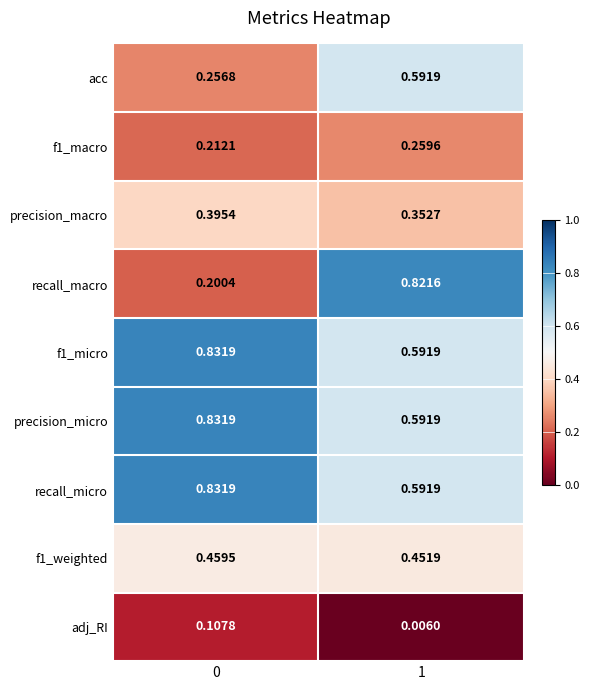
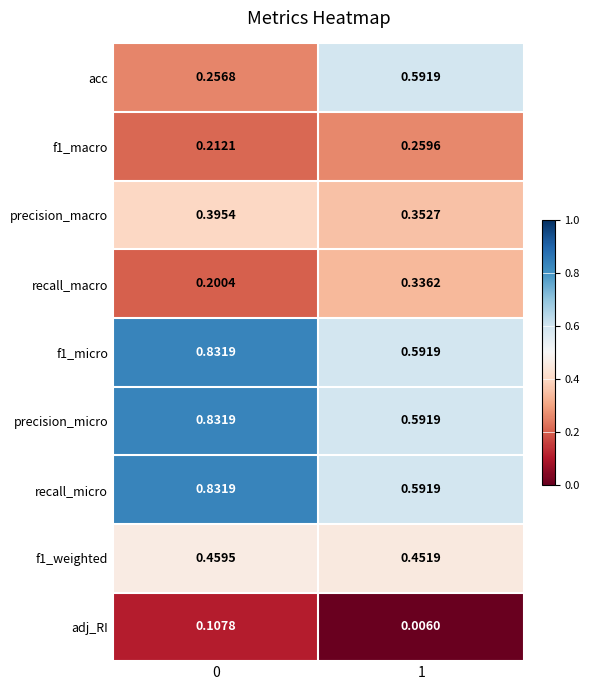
recall_macro, 1: 0.8216 -> 0.3362
